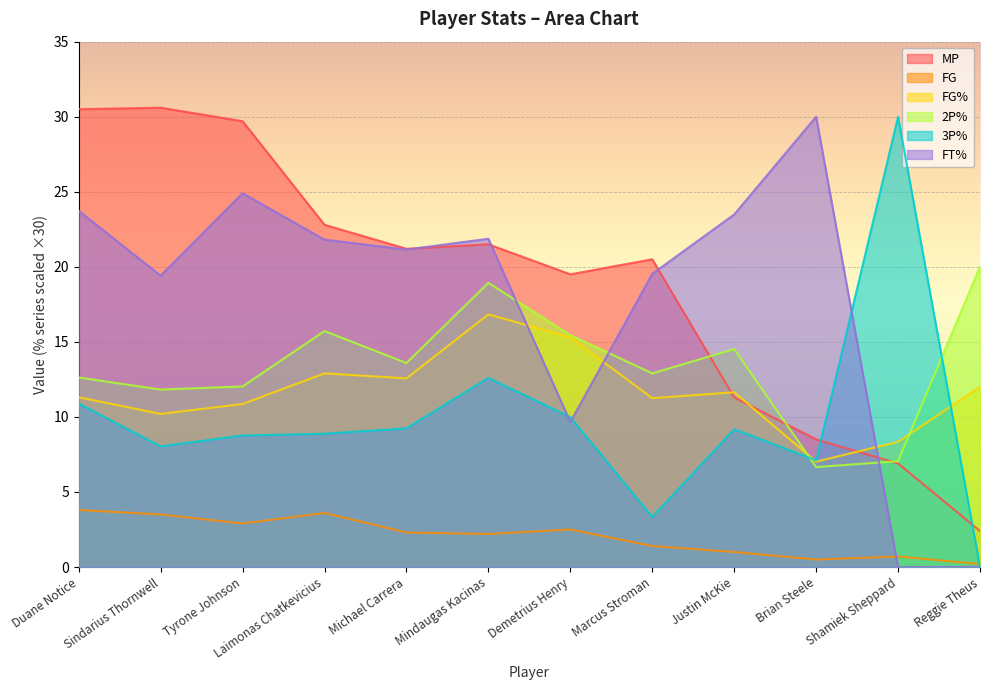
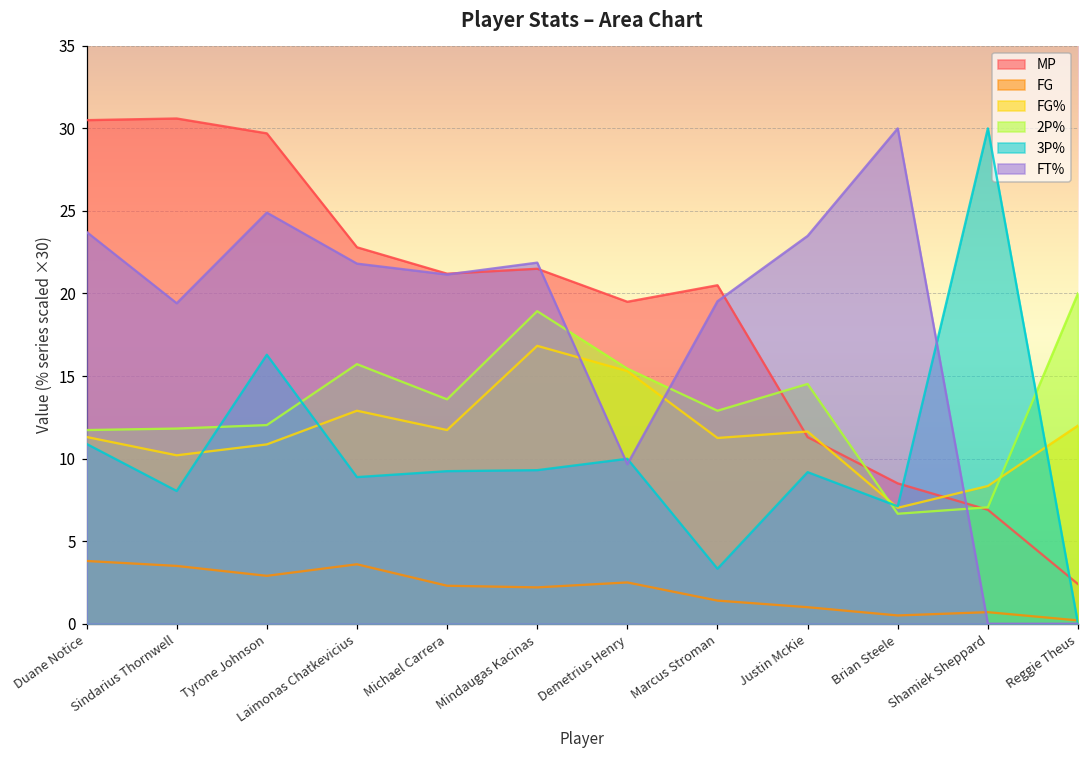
2P%, Duane Notice: 12.6 -> 11.7
3P%, Tyrone Johnson: 8.8 -> 16.3
FG%, Michael Carrera: 12.6 -> 11.7
3P%, Mindaugas Kacinas: 12.6 -> 9.3
